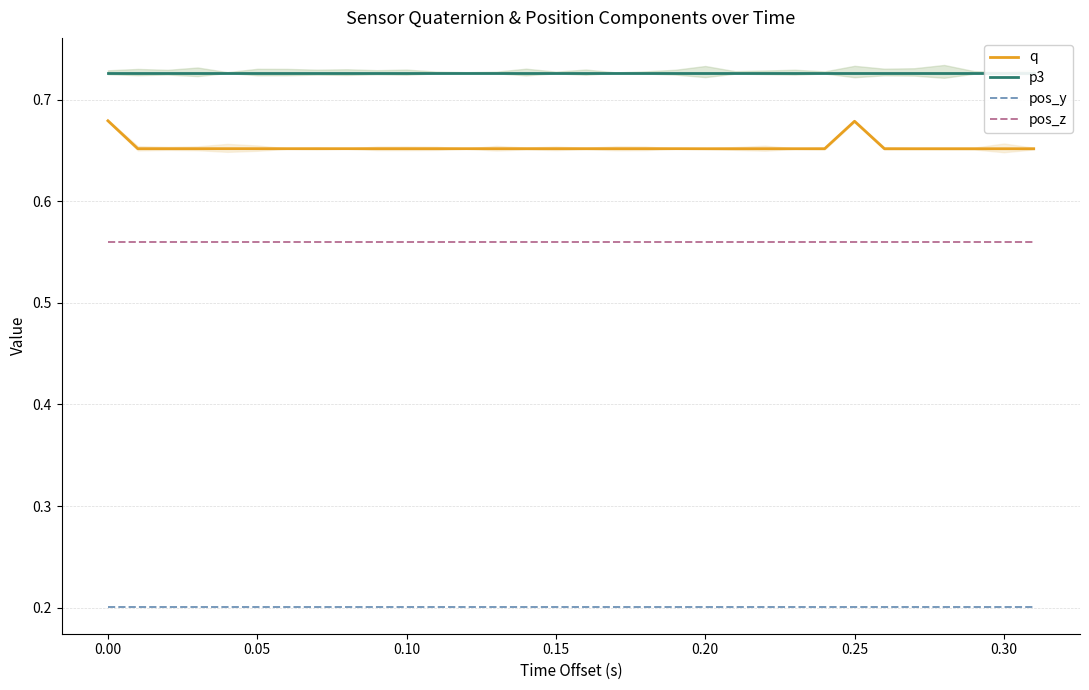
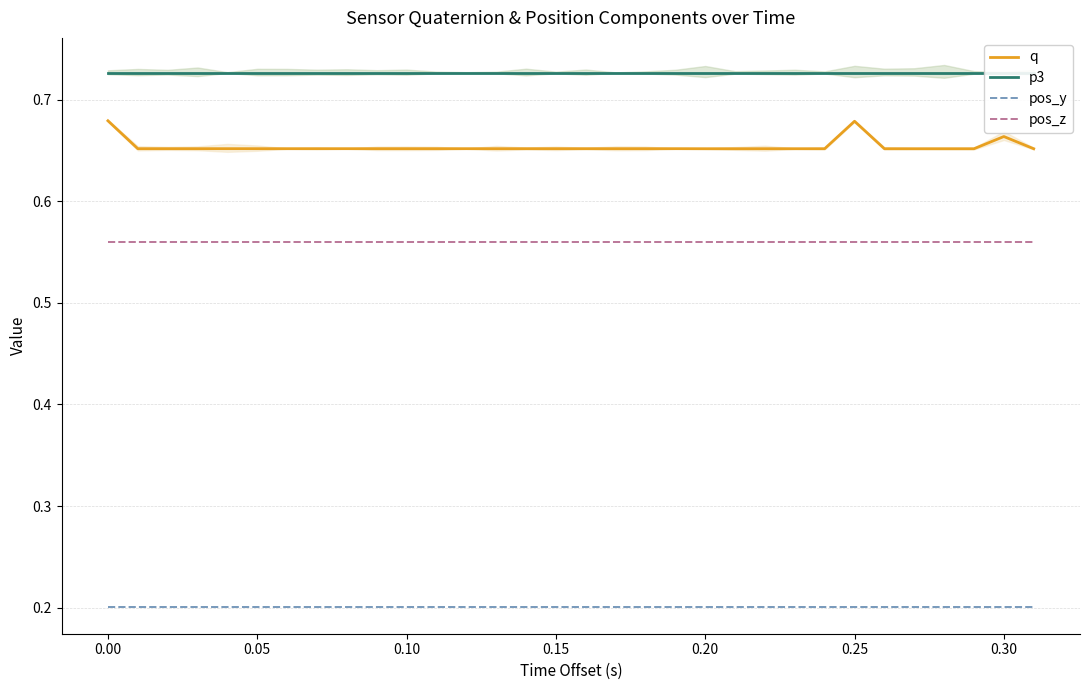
q, 0.30: 0.652 -> 0.664
